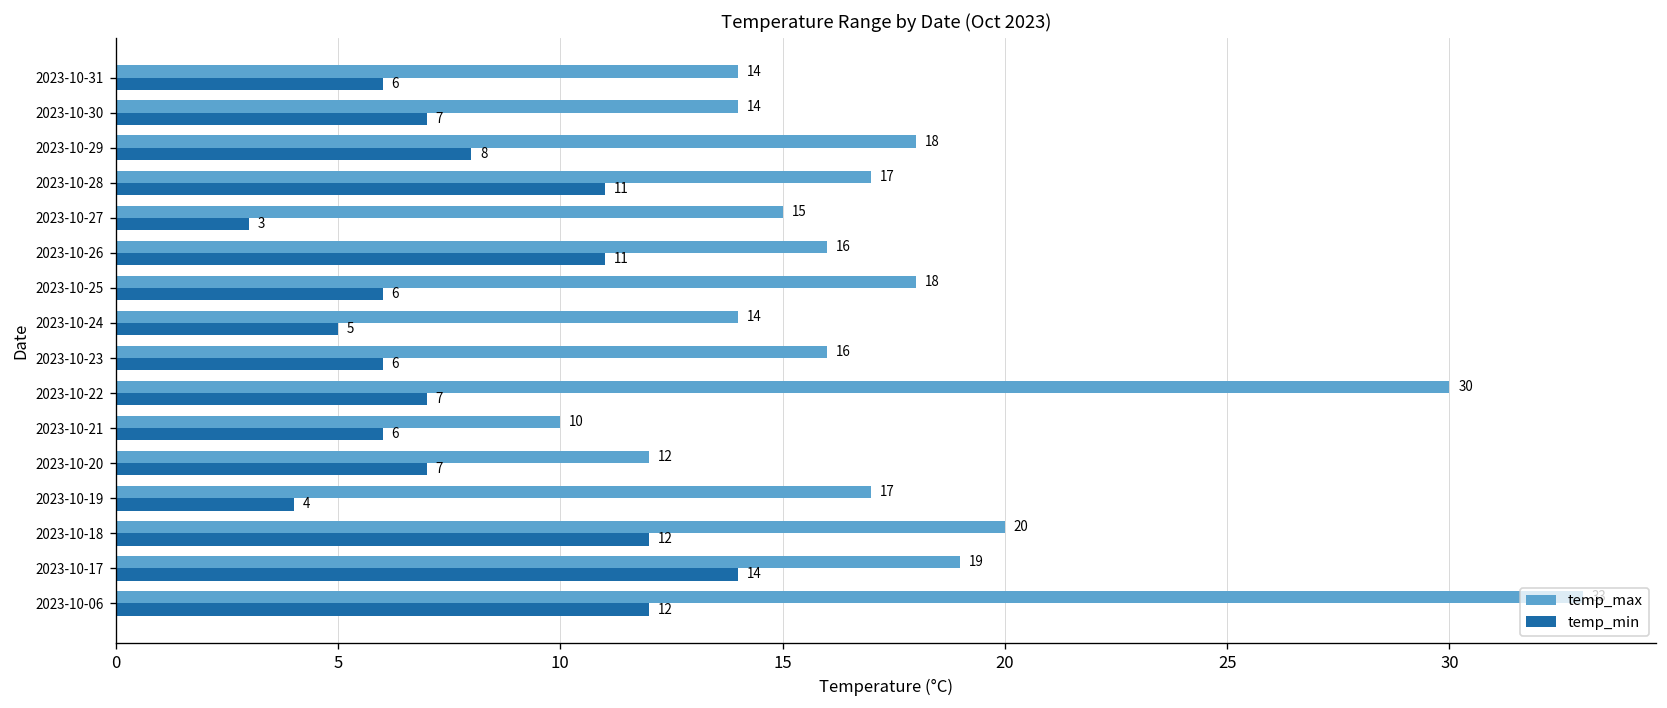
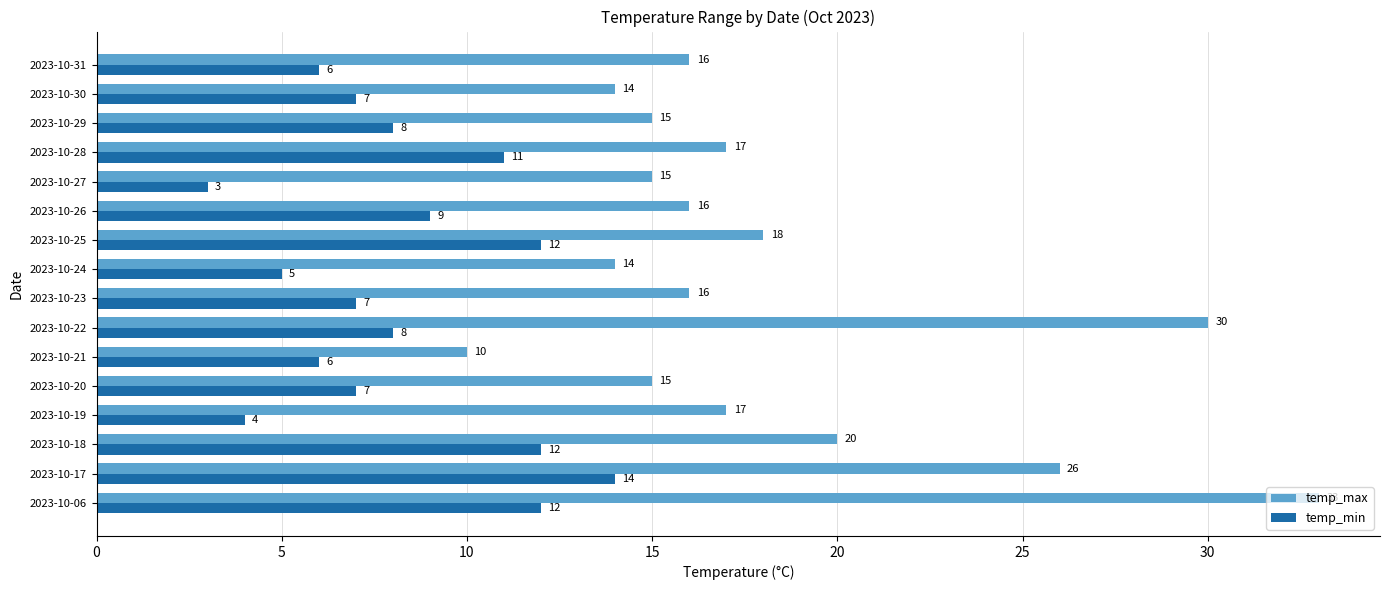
temp_max, 2023-10-31: 14 -> 16
temp_max, 2023-10-29: 18 -> 15
temp_min, 2023-10-26: 11 -> 9
temp_min, 2023-10-25: 6 -> 12
temp_min, 2023-10-23: 6 -> 7
temp_min, 2023-10-22: 7 -> 8
temp_max, 2023-10-20: 12 -> 15
temp_max, 2023-10-17: 19 -> 26
